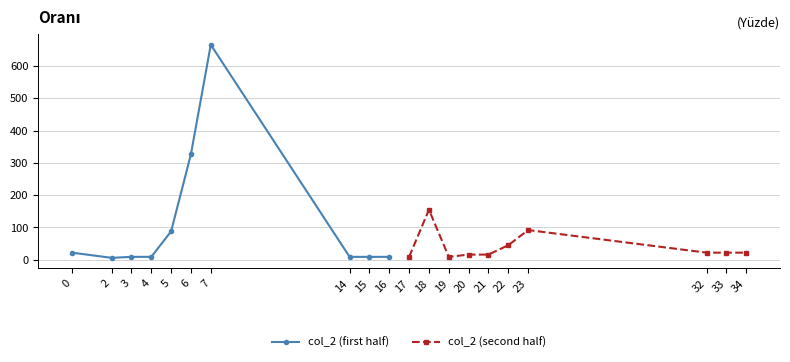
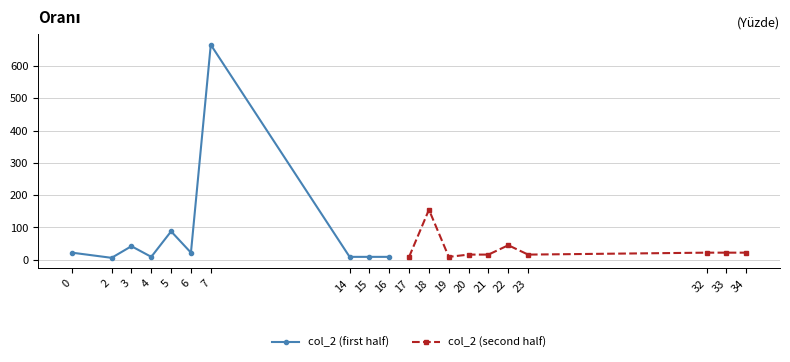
col_2 (first half), 3: 10 -> 40
col_2 (first half), 6: 330 -> 20
col_2 (second half), 23: 90 -> 20
